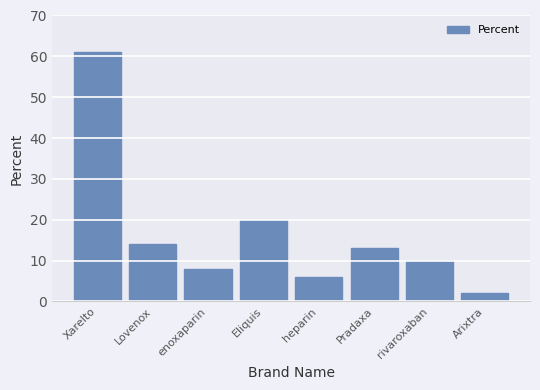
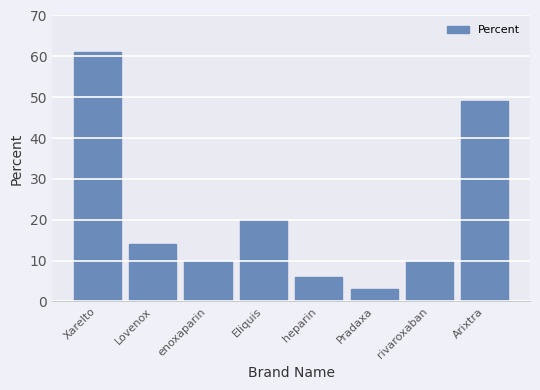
enoxaparin: 8 -> 10
Pradaxa: 13 -> 3
Arixtra: 2 -> 49
